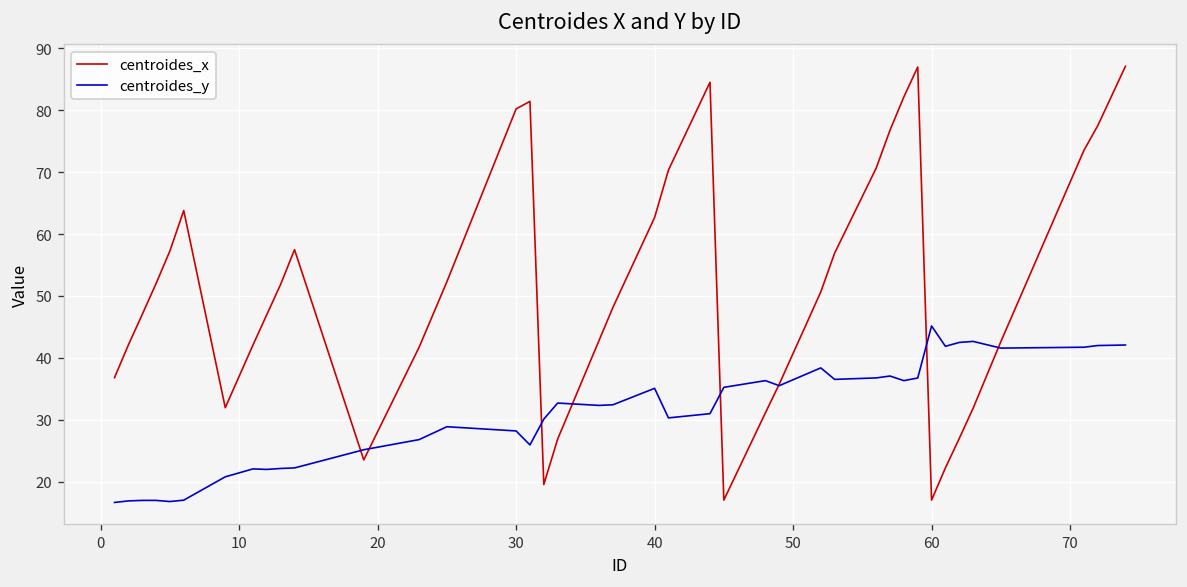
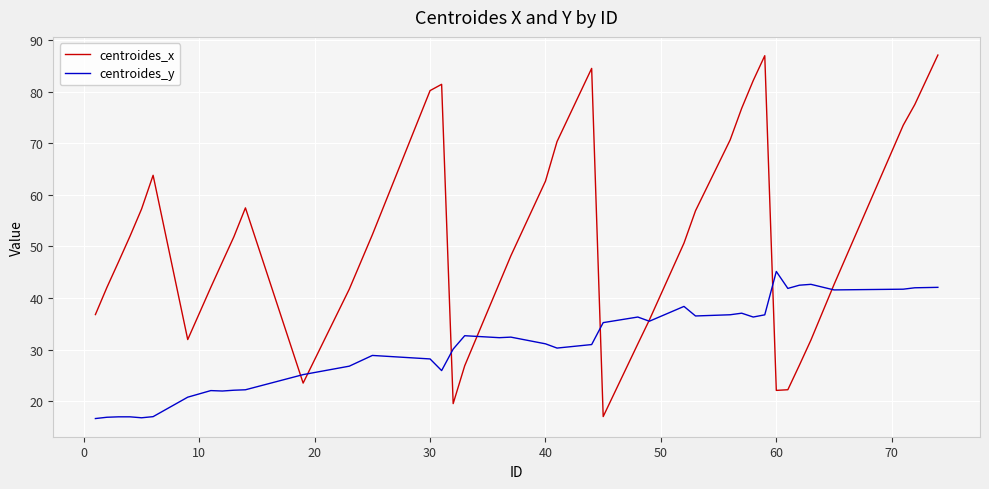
centroides_y, 40: 35 -> 31
centroides_x, 60: 17 -> 22
